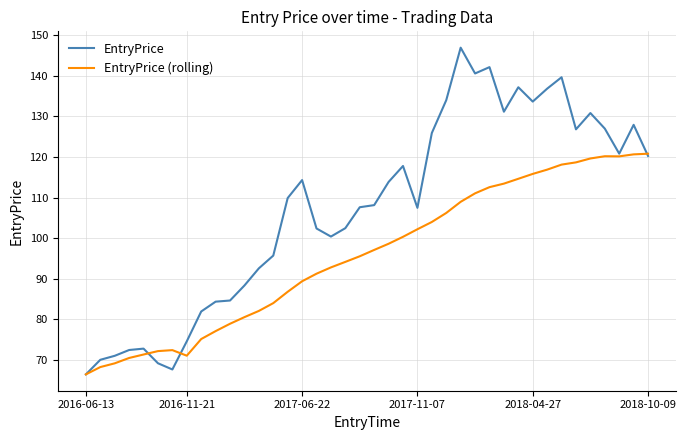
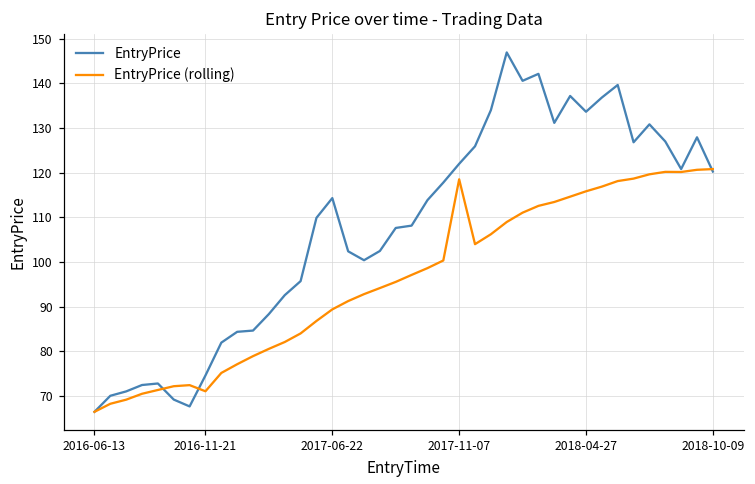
EntryPrice, 2017-11-07: 107 -> 122
EntryPrice (rolling), 2017-11-07: 102 -> 119
